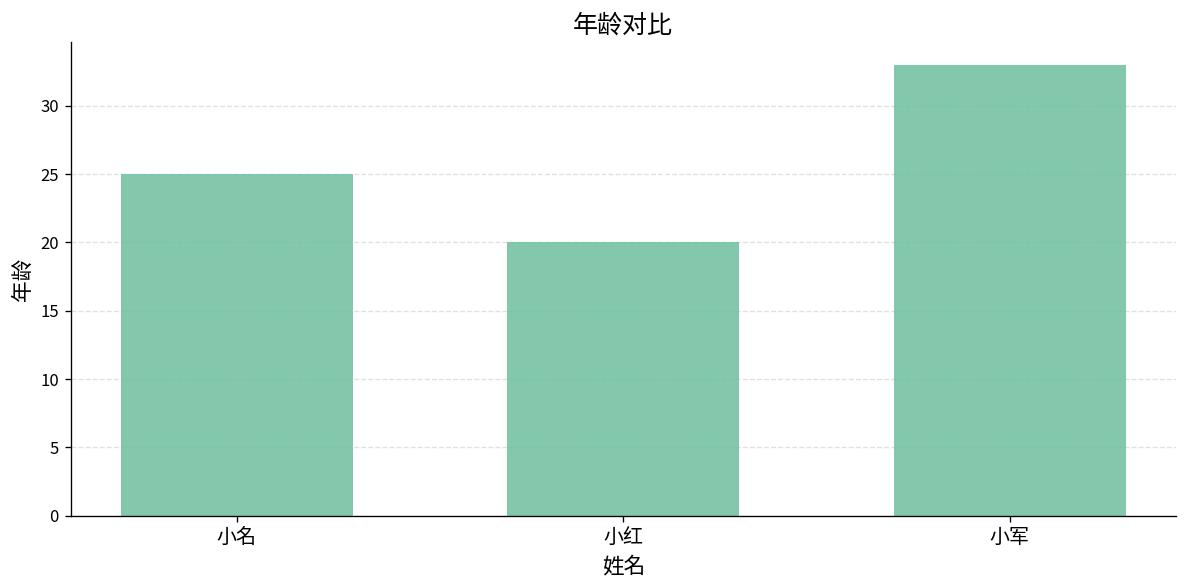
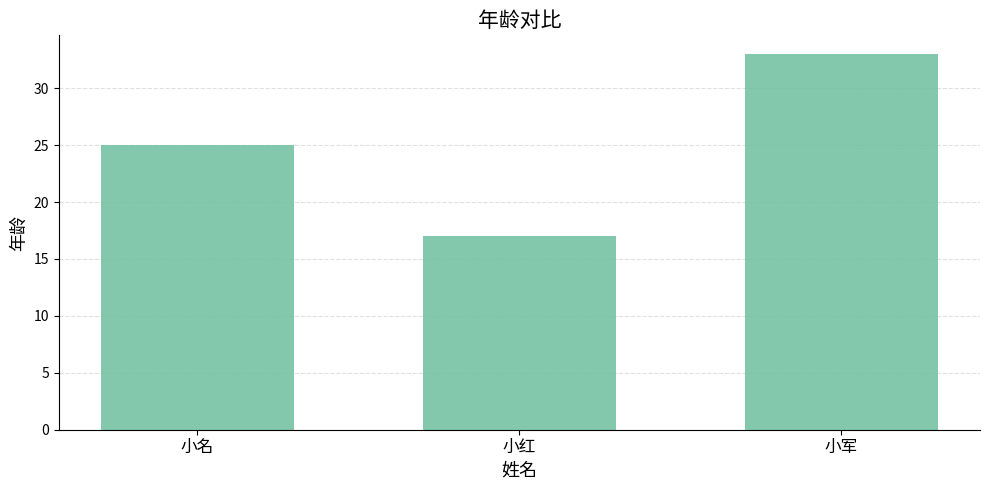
小红: 20 -> 17
